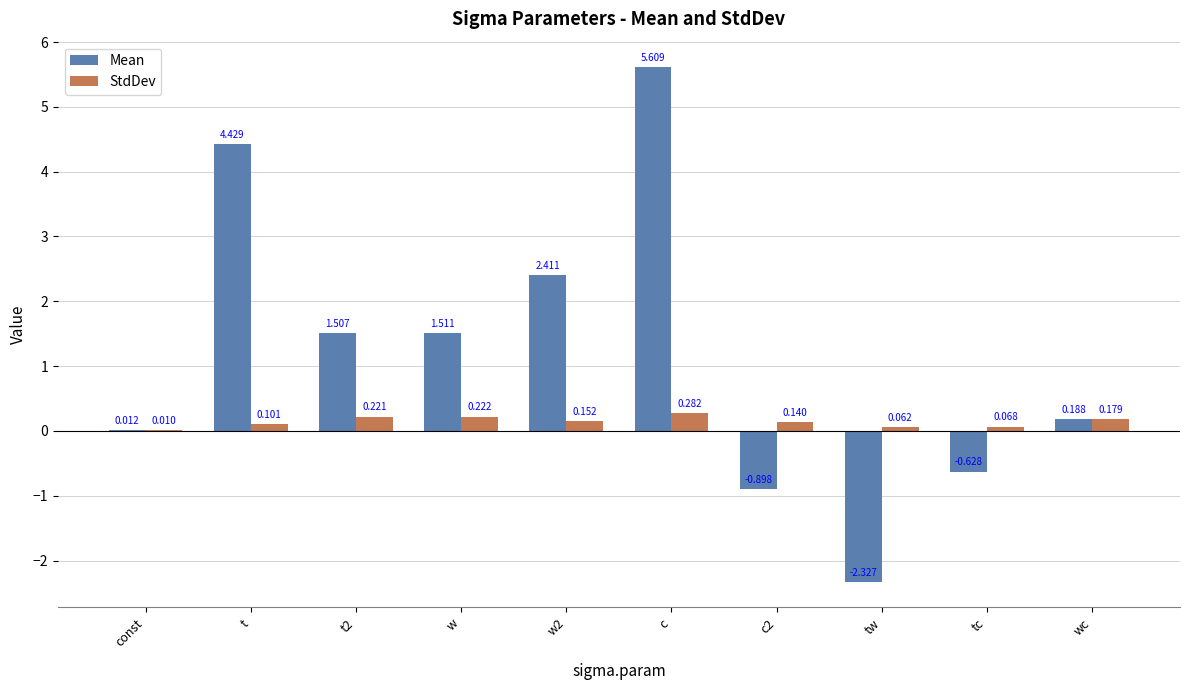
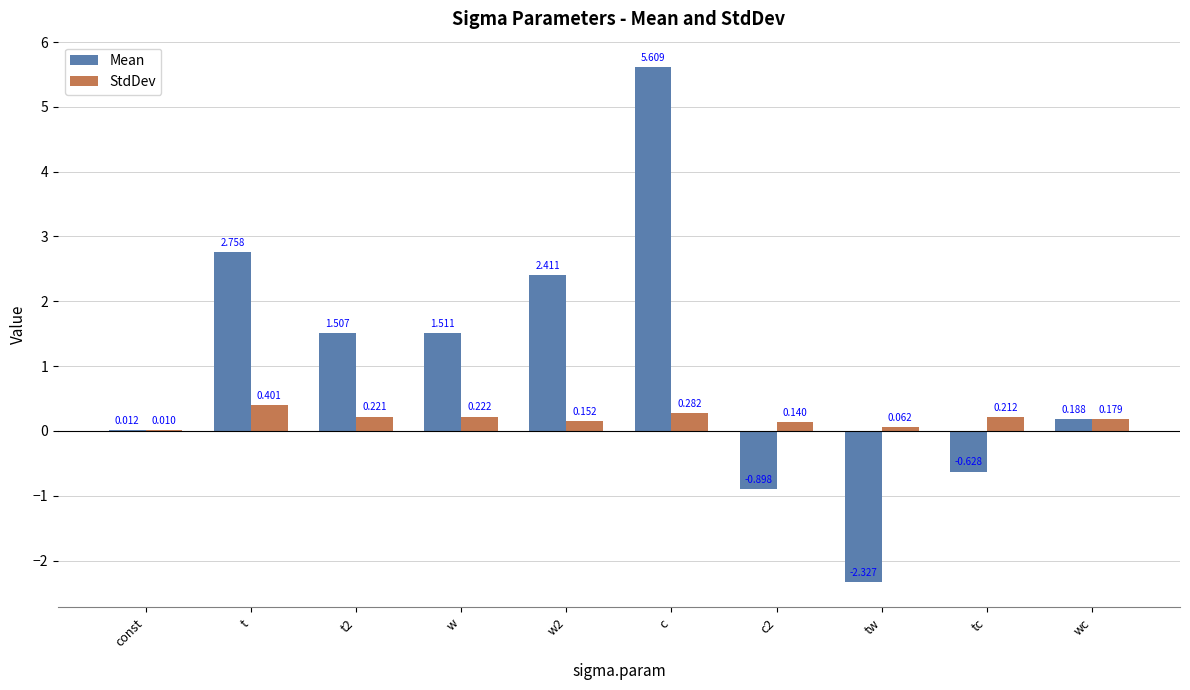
Mean, t: 4.429 -> 2.758
StdDev, t: 0.101 -> 0.401
StdDev, tc: 0.068 -> 0.212
